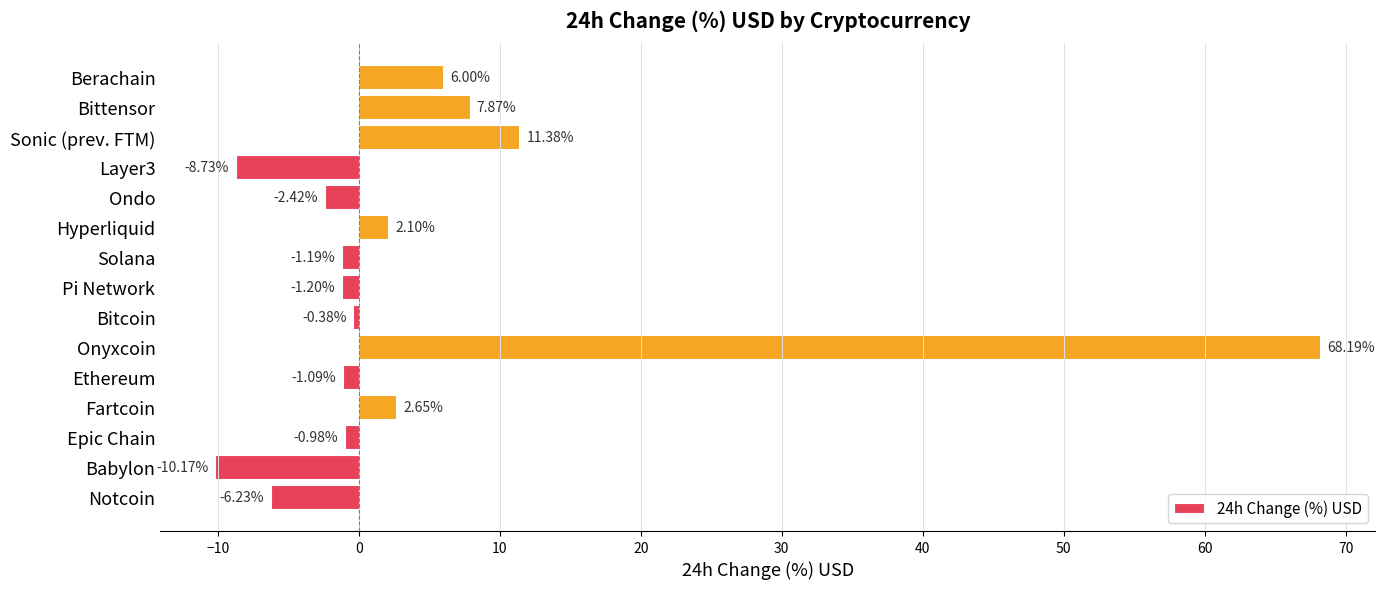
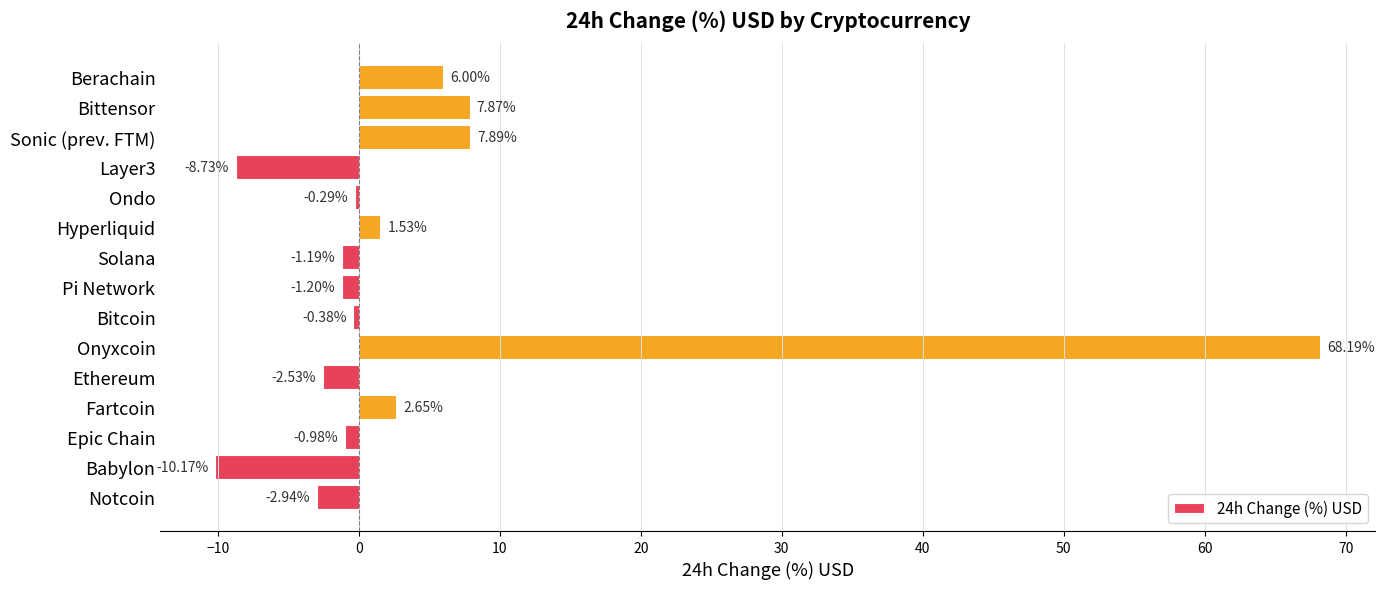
Sonic (prev. FTM): 11.38% -> 7.89%
Ondo: -2.42% -> -0.29%
Hyperliquid: 2.10% -> 1.53%
Ethereum: -1.09% -> -2.53%
Notcoin: -6.23% -> -2.94%
